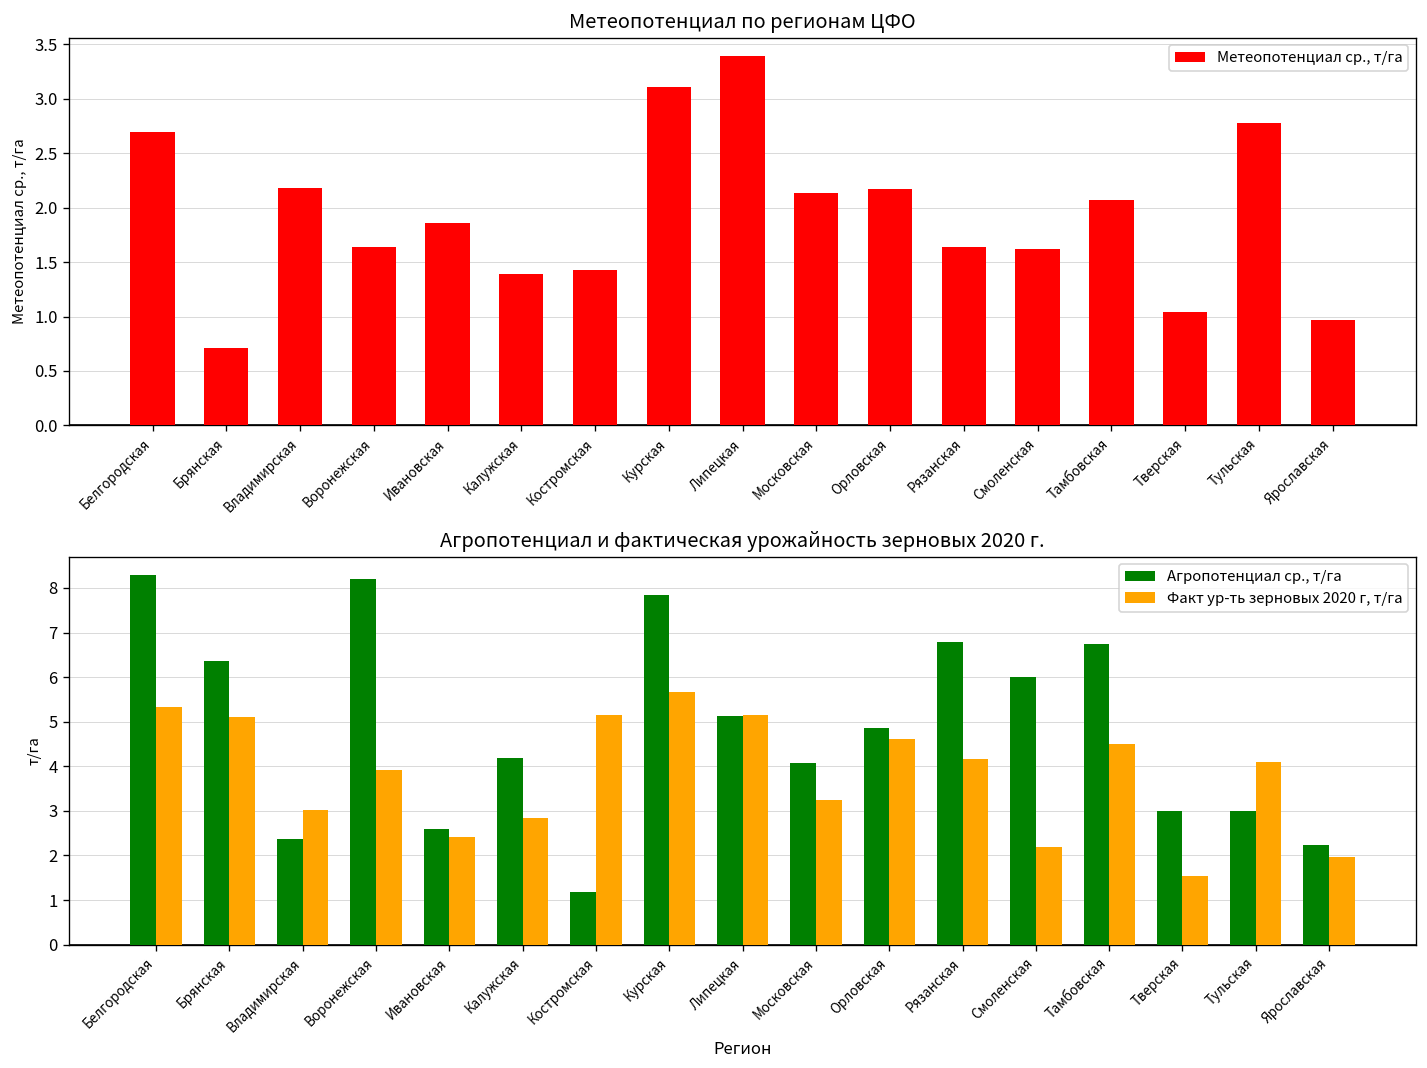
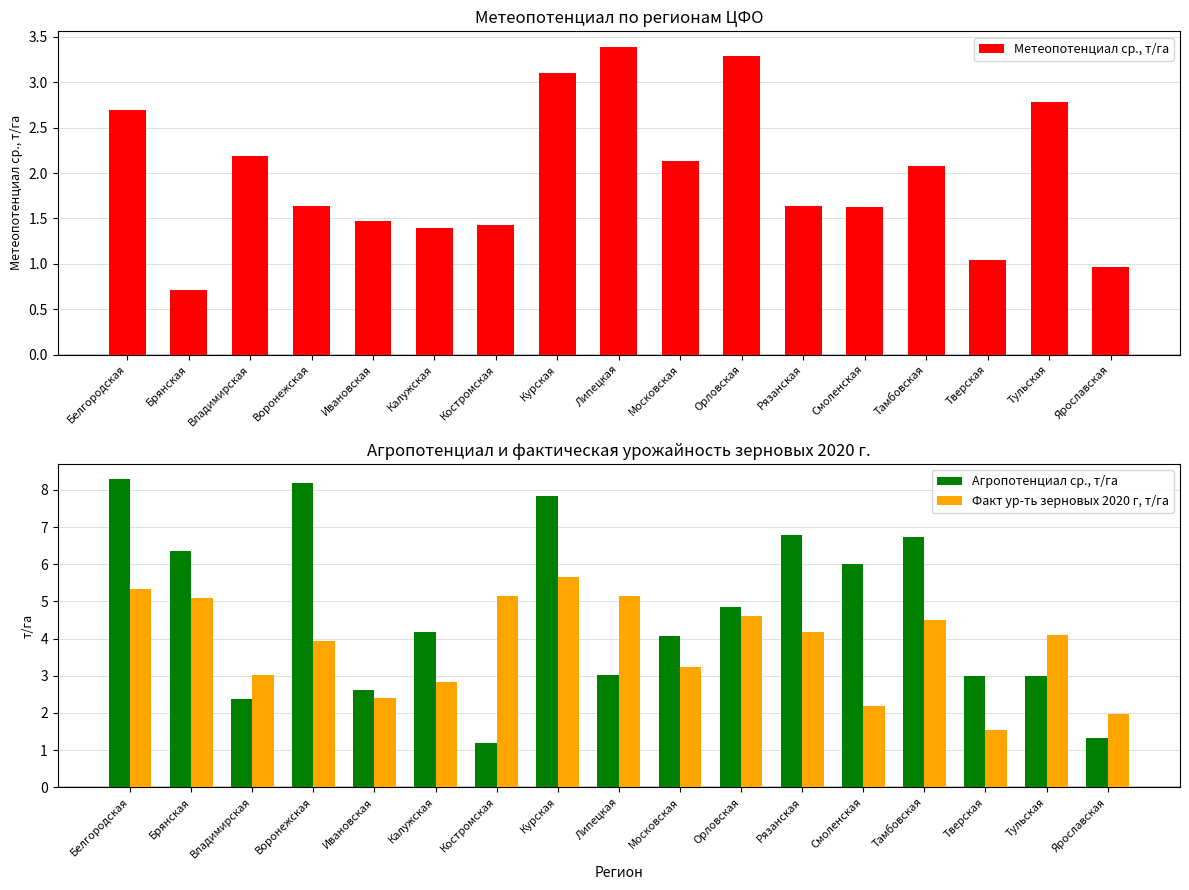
Метеопотенциал по регионам ЦФО, Ивановская: 1.9 -> 1.5
Метеопотенциал по регионам ЦФО, Орловская: 2.2 -> 3.3
Агропотенциал и фактическая урожайность зерновых 2020 г., Агропотенциал ср., т/га, Липецкая: 5.1 -> 3.0
Агропотенциал и фактическая урожайность зерновых 2020 г., Агропотенциал ср., т/га, Ярославская: 2.2 -> 1.3
